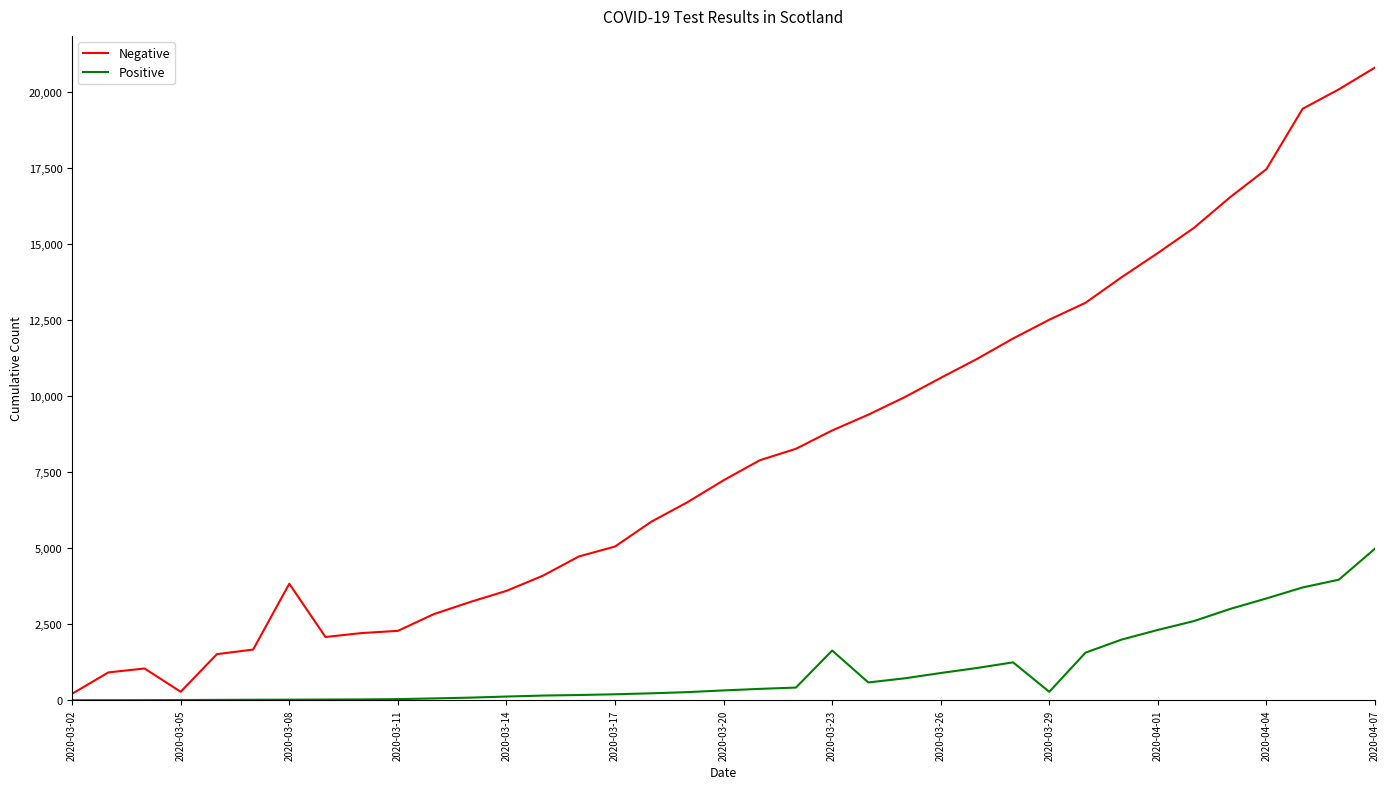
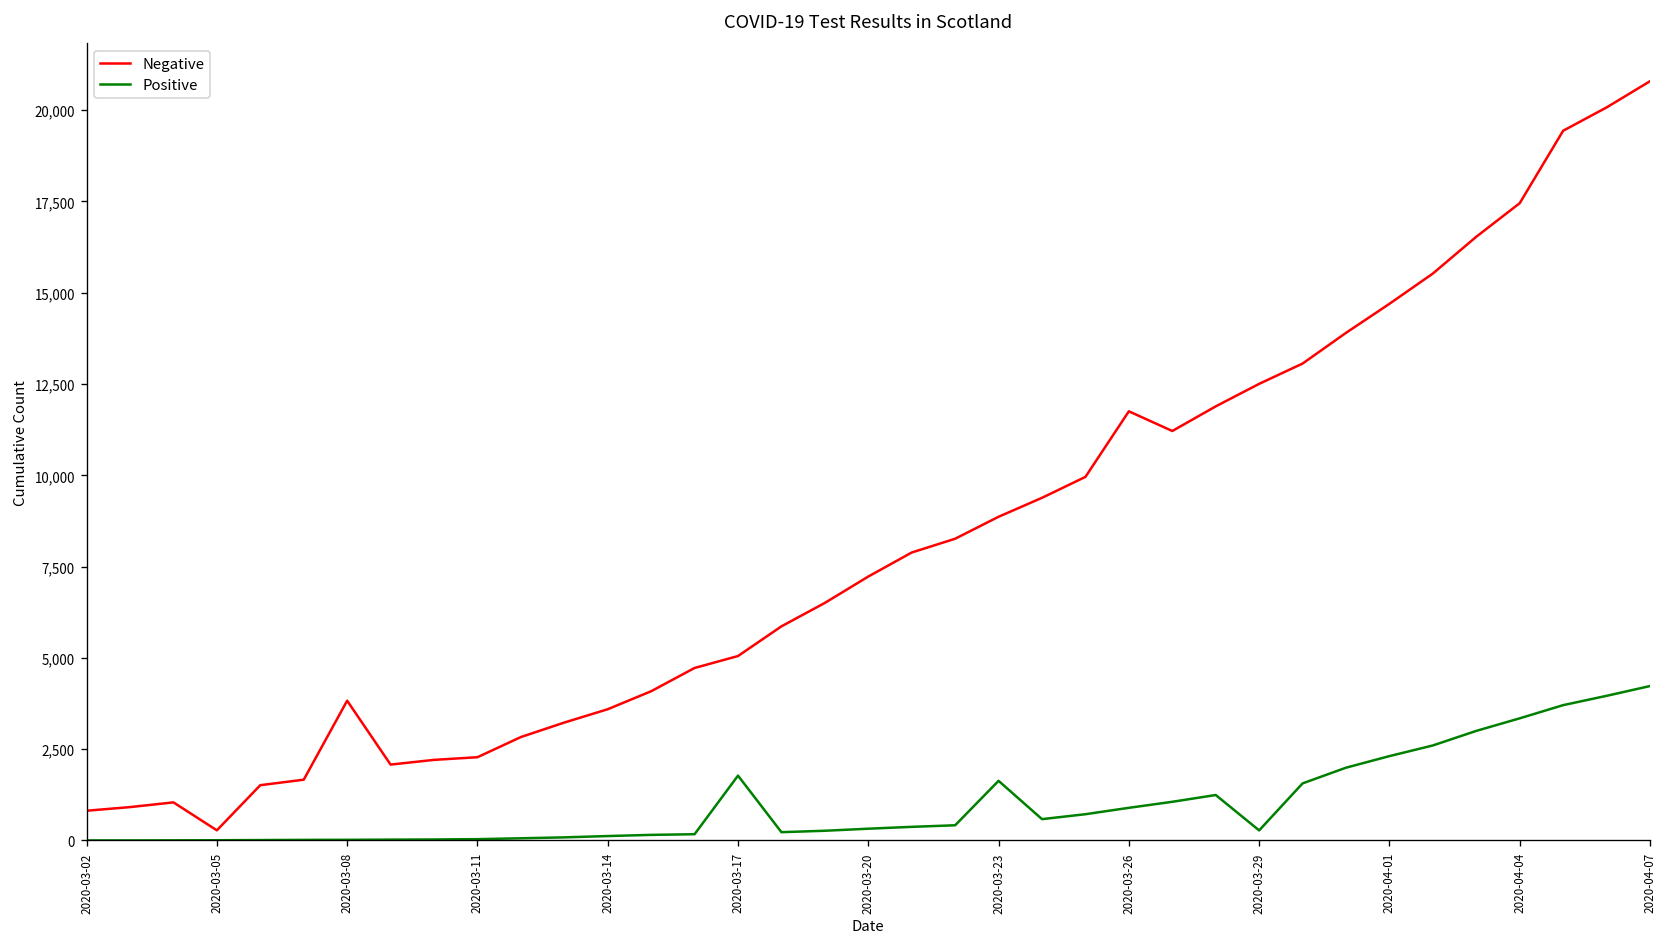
Negative, 2020-03-02: 200 -> 800
Positive, 2020-03-17: 200 -> 1,800
Negative, 2020-03-26: 10,600 -> 11,800
Positive, 2020-04-07: 5,000 -> 4,200
